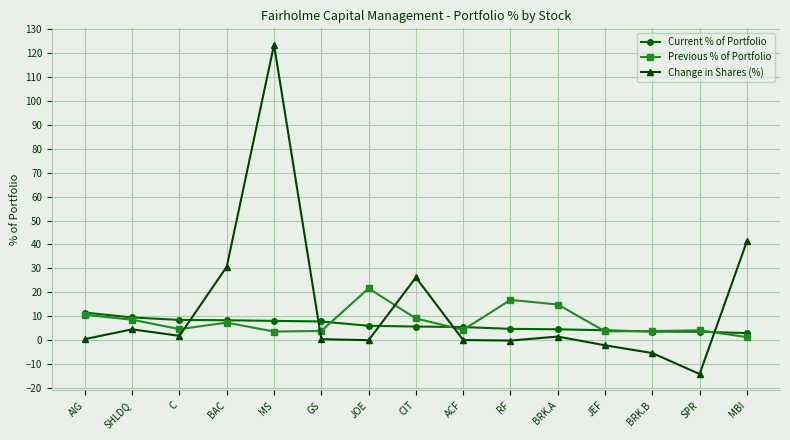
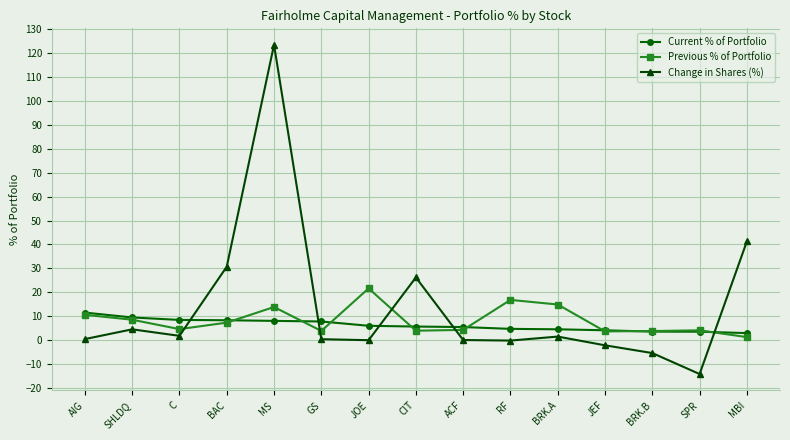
Previous % of Portfolio, MS: 4 -> 14
Previous % of Portfolio, CIT: 9 -> 4
